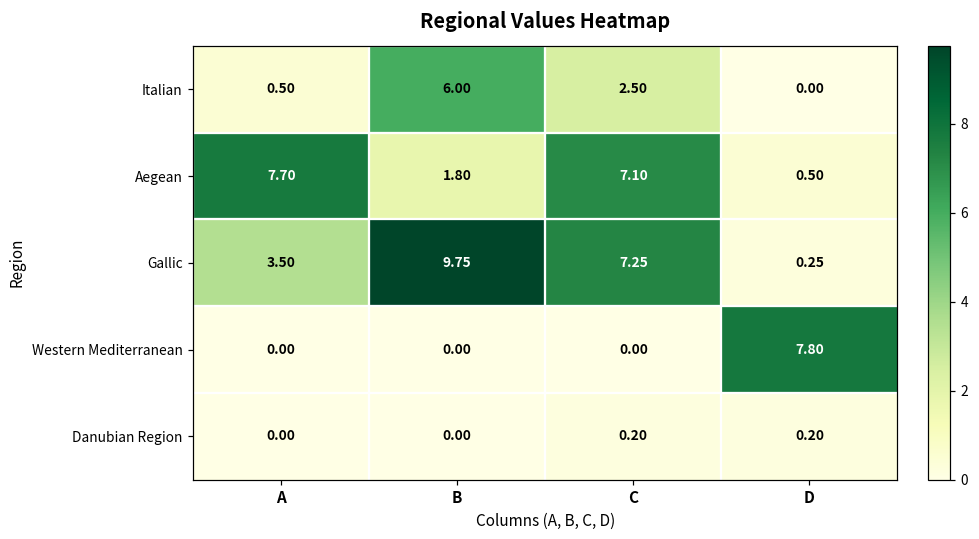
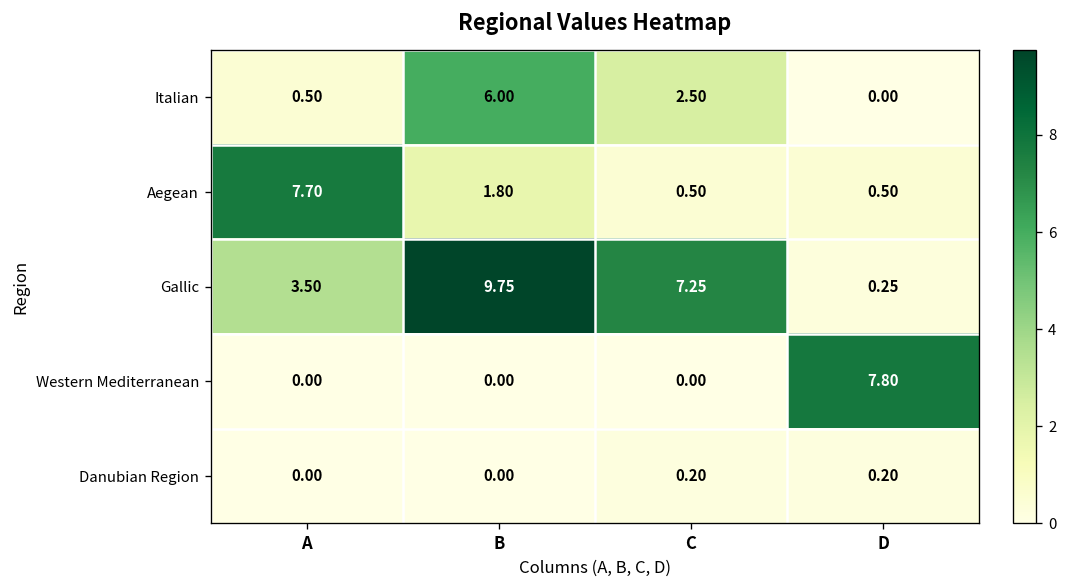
Aegean, C: 7.10 -> 0.50
